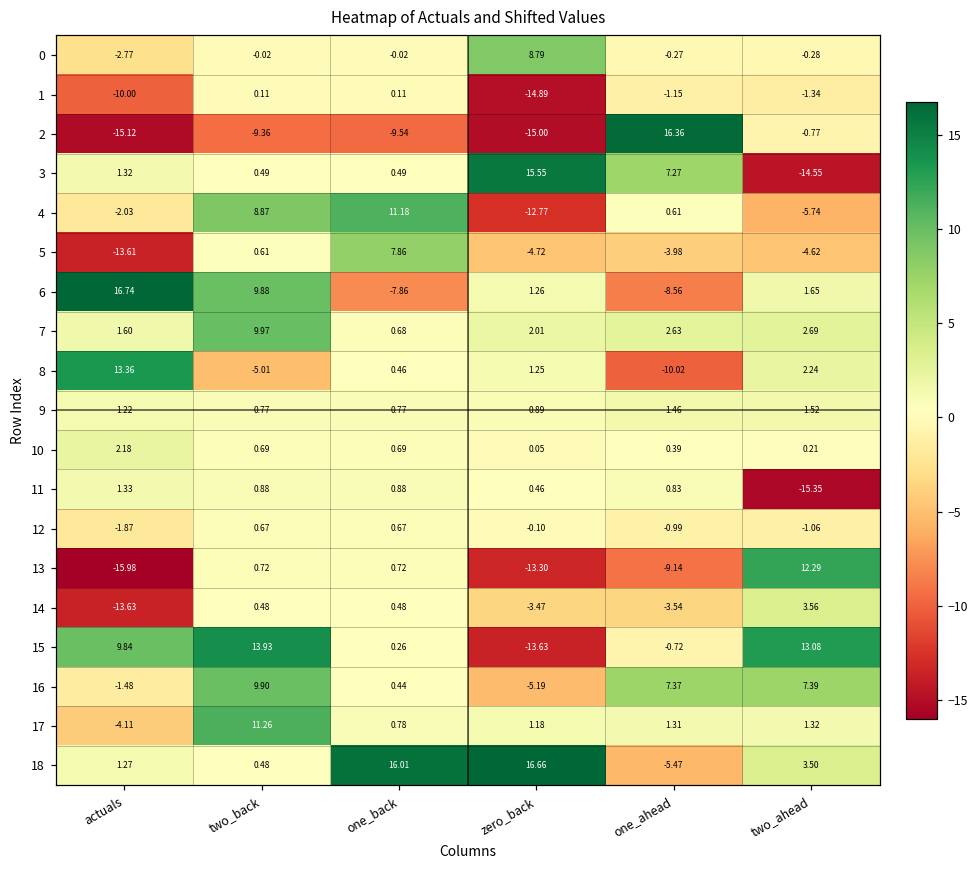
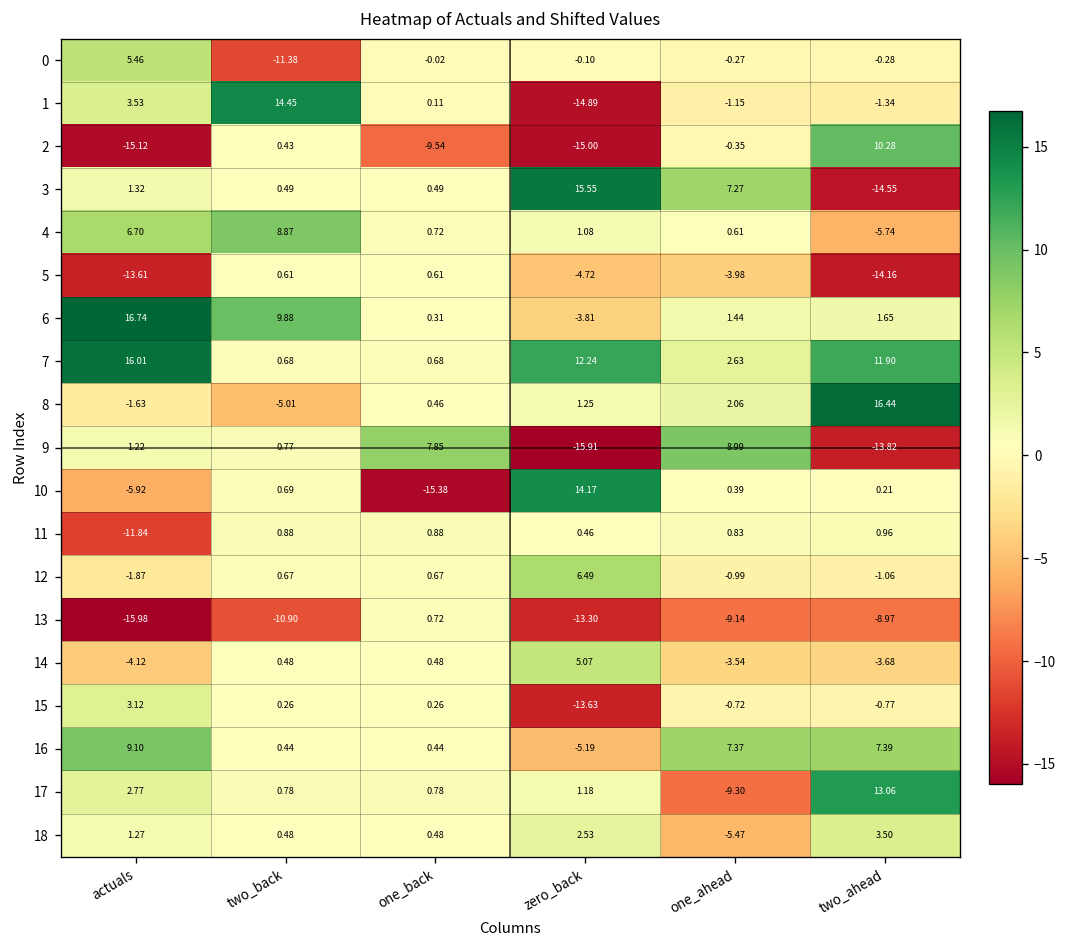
0, actuals: -2.77 -> 5.46
0, two_back: -0.02 -> -11.38
0, zero_back: 8.79 -> -0.10
1, actuals: -10.00 -> 3.53
1, two_back: 0.11 -> 14.45
2, two_back: -9.36 -> 0.43
2, one_ahead: 16.36 -> -0.35
2, two_ahead: -0.77 -> 10.28
4, actuals: -2.03 -> 6.70
4, one_back: 11.18 -> 0.72
4, zero_back: -12.77 -> 1.08
5, one_back: 7.86 -> 0.61
5, two_ahead: -4.62 -> -14.16
6, one_back: -7.86 -> 0.31
6, zero_back: 1.26 -> -3.81
6, one_ahead: -8.56 -> 1.44
7, actuals: 1.60 -> 16.01
7, two_back: 9.97 -> 0.68
7, zero_back: 2.01 -> 12.24
7, two_ahead: 2.69 -> 11.90
8, actuals: 13.36 -> -1.63
8, one_ahead: -10.02 -> 2.06
8, two_ahead: 2.24 -> 16.44
9, one_back: 0.77 -> 7.85
9, zero_back: 0.89 -> -15.91
9, one_ahead: 1.46 -> 8.99
9, two_ahead: 1.52 -> -13.82
10, actuals: 2.18 -> -5.92
10, one_back: 0.69 -> -15.38
10, zero_back: 0.05 -> 14.17
11, actuals: 1.33 -> -11.84
11, two_ahead: -15.35 -> 0.96
12, zero_back: -0.10 -> 6.49
13, two_back: 0.72 -> -10.90
13, two_ahead: 12.29 -> -8.97
14, actuals: -13.63 -> -4.12
14, zero_back: -3.47 -> 5.07
14, two_ahead: 3.56 -> -3.68
15, actuals: 9.84 -> 3.12
15, two_back: 13.93 -> 0.26
15, two_ahead: 13.08 -> -0.77
16, actuals: -1.48 -> 9.10
16, two_back: 9.90 -> 0.44
17, actuals: -4.11 -> 2.77
17, two_back: 11.26 -> 0.78
17, one_ahead: 1.31 -> -9.30
17, two_ahead: 1.32 -> 13.06
18, one_back: 16.01 -> 0.48
18, zero_back: 16.66 -> 2.53
